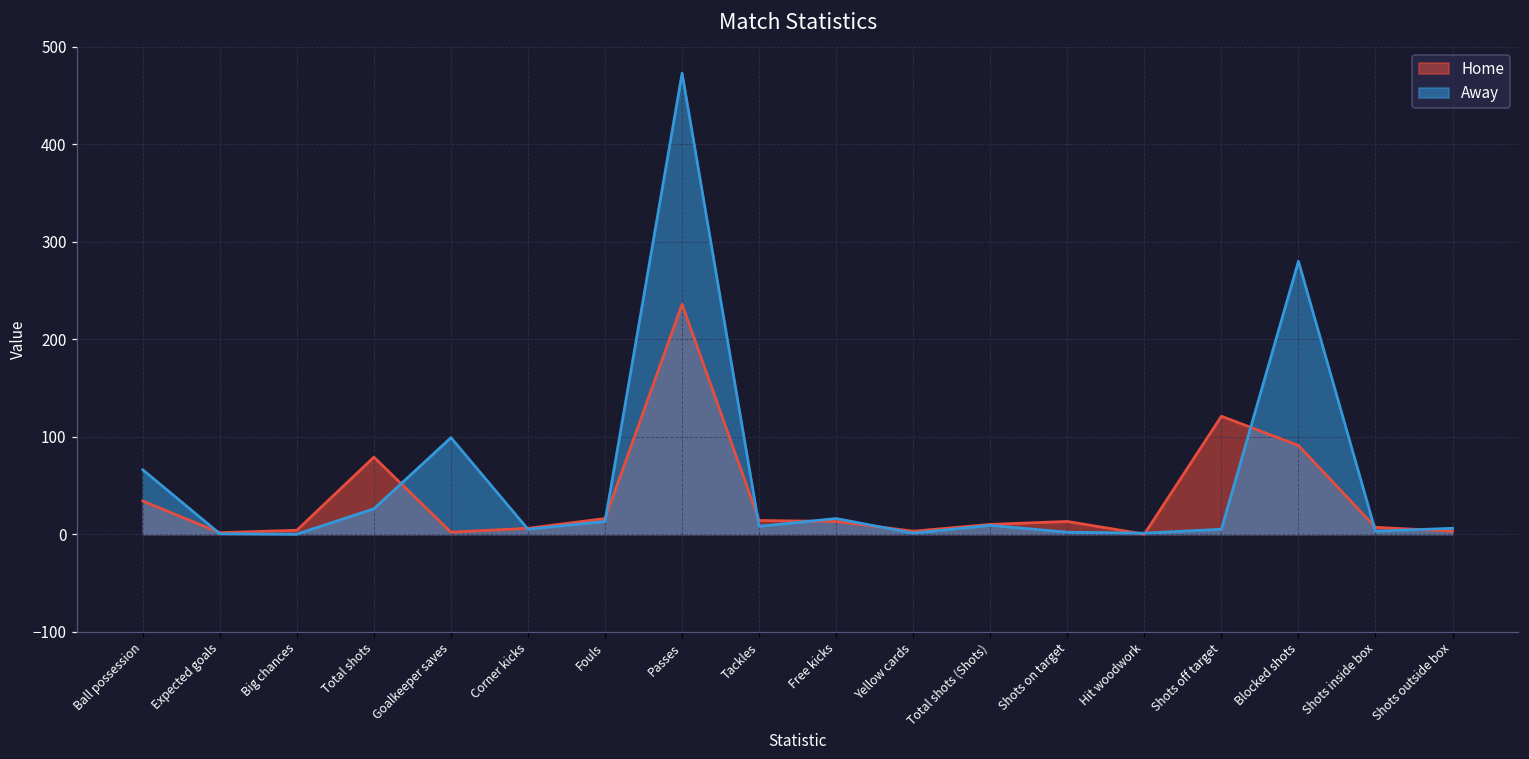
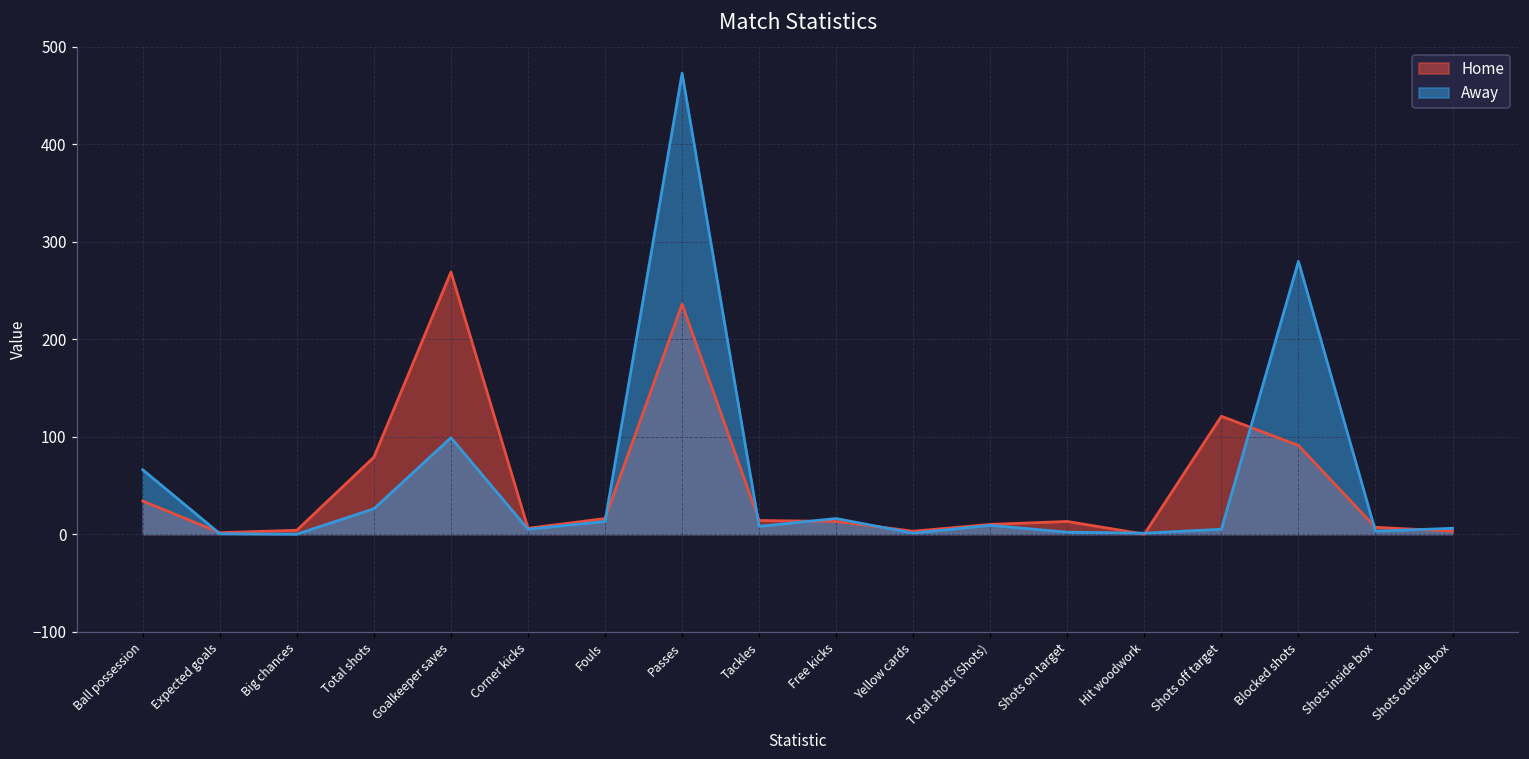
Home, Goalkeeper saves: 0 -> 270
